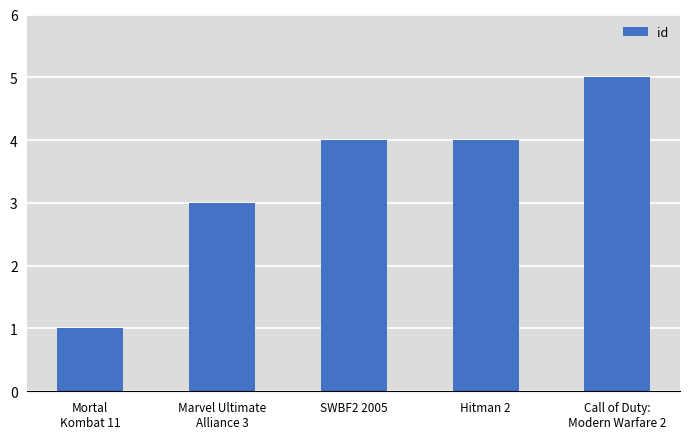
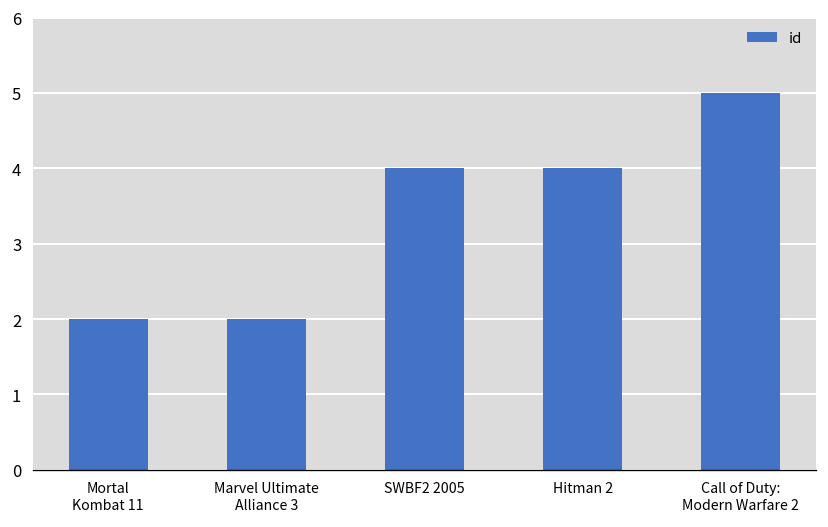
Mortal Kombat 11: 1 -> 2
Marvel Ultimate Alliance 3: 3 -> 2
